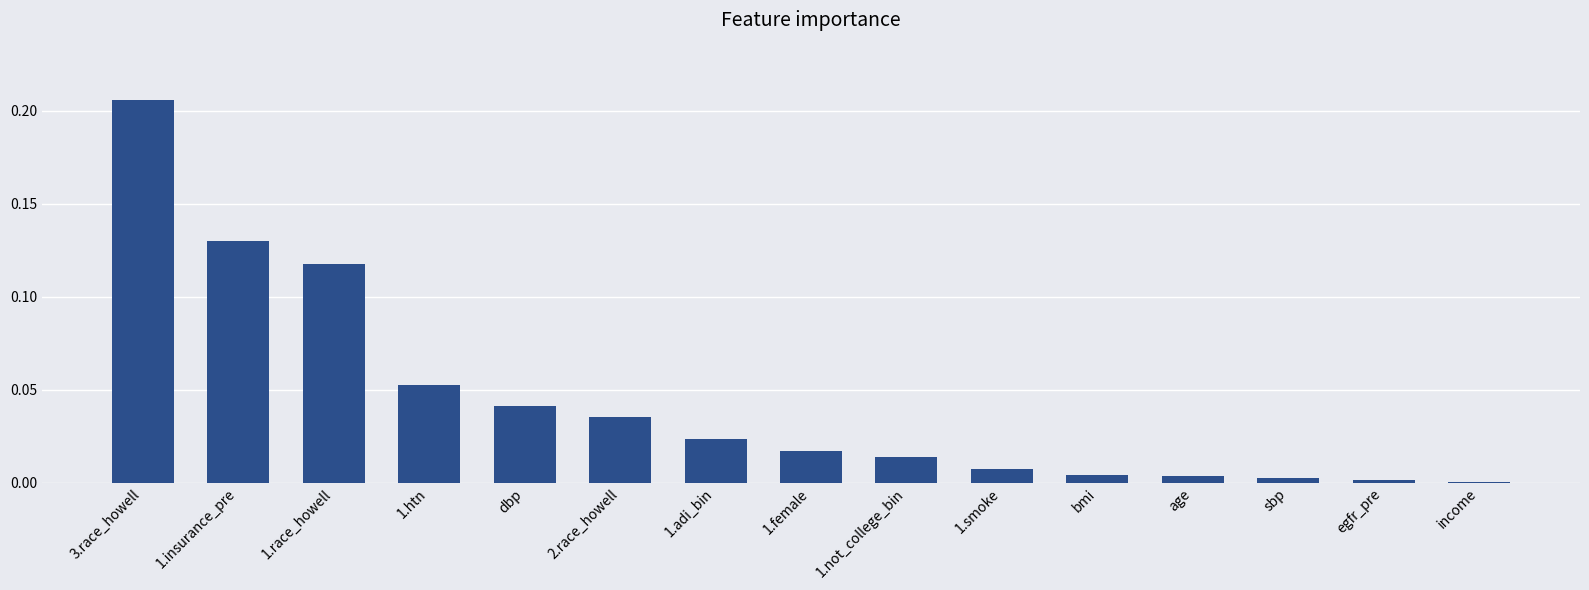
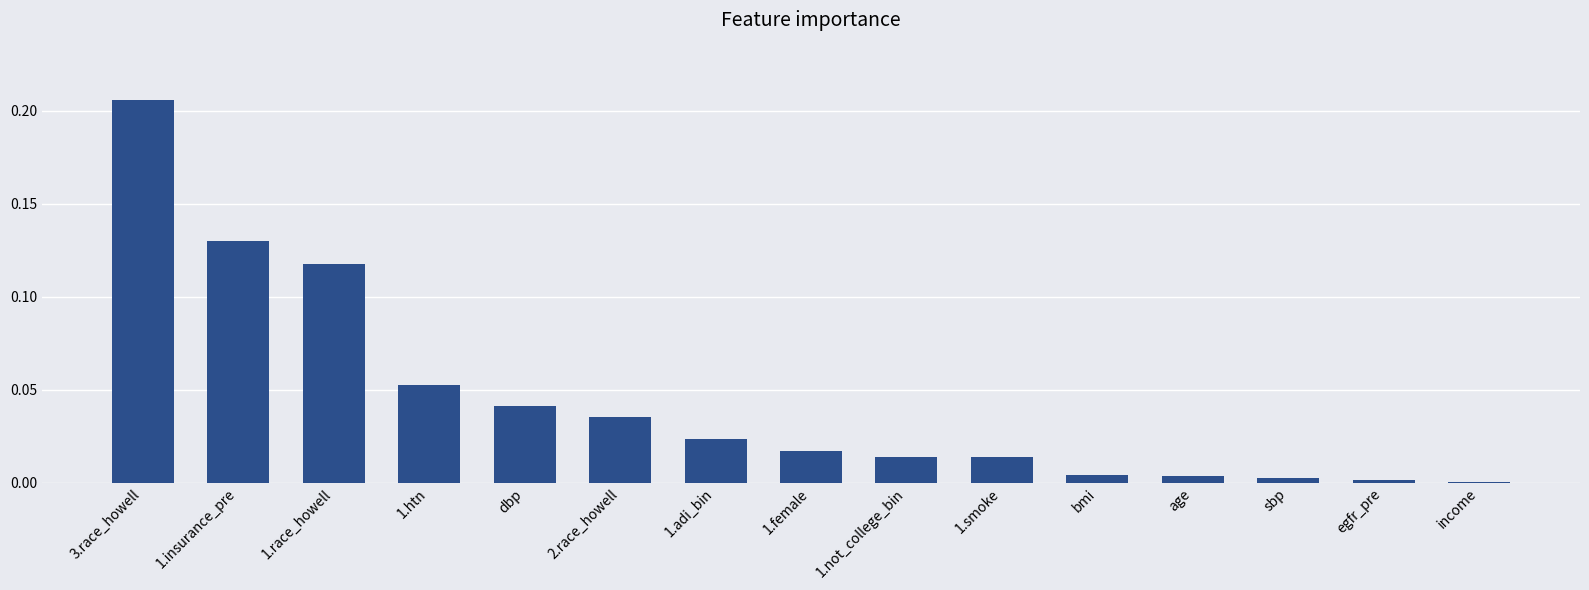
1.smoke: 0.007 -> 0.014
